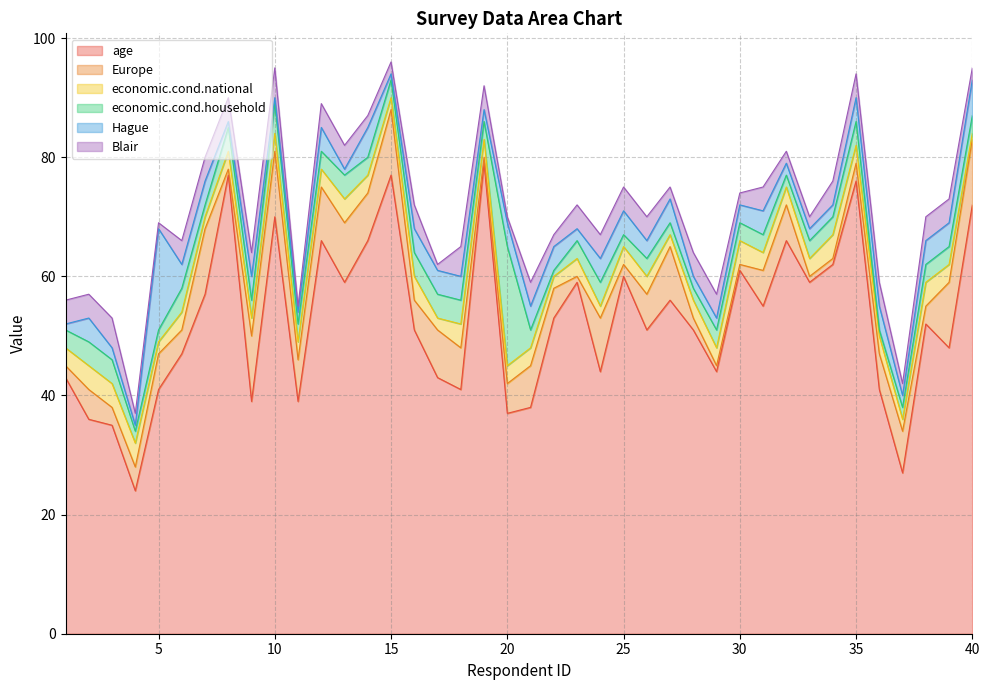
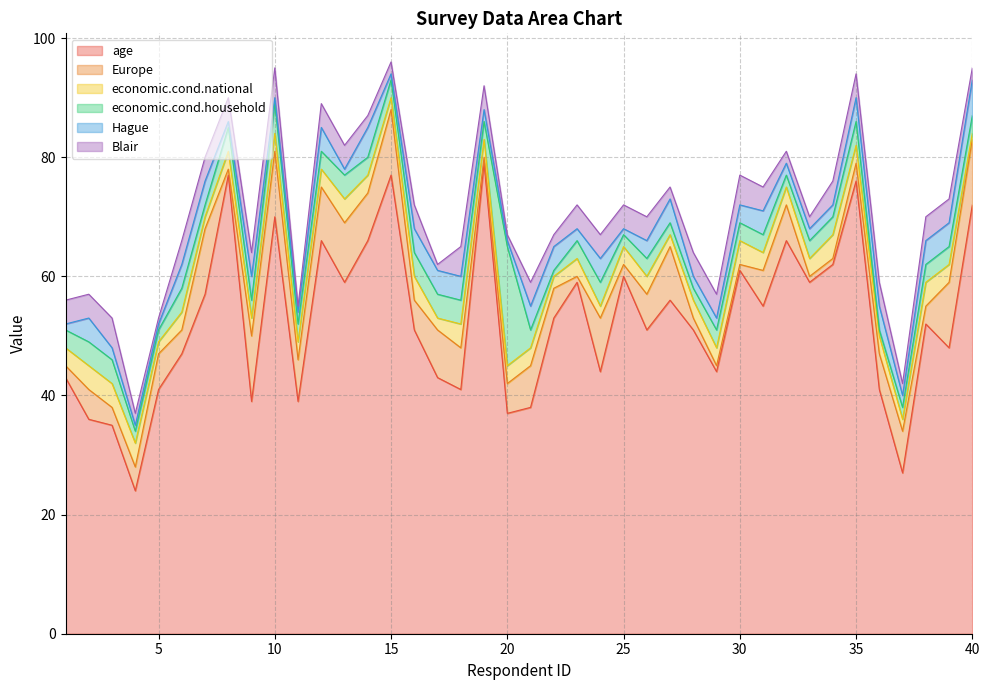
Hague, 5: 17 -> 1
Hague, 20: 4 -> 1
Hague, 25: 4 -> 1
Blair, 30: 2 -> 5
